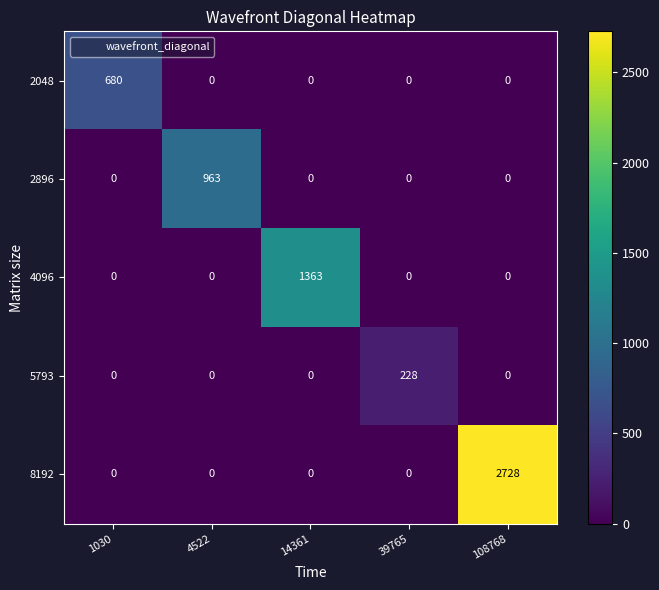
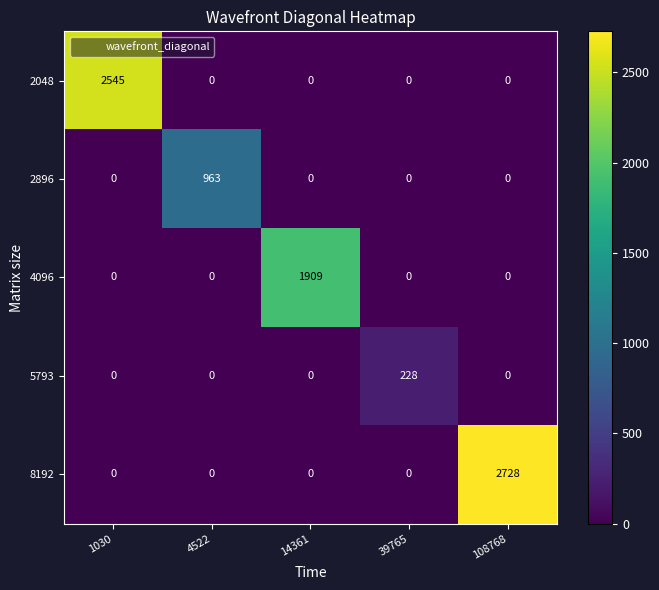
2048, 1030: 680 -> 2545
4096, 14361: 1363 -> 1909
